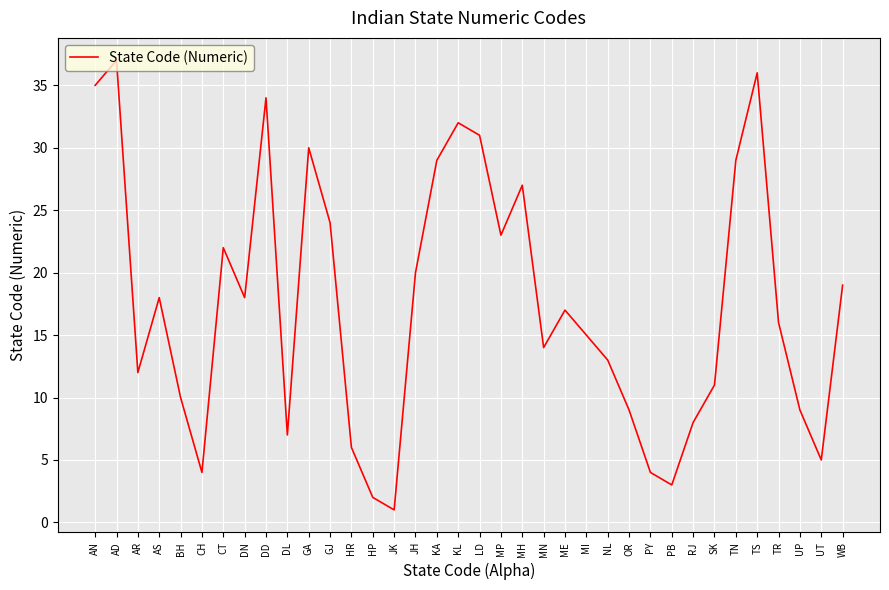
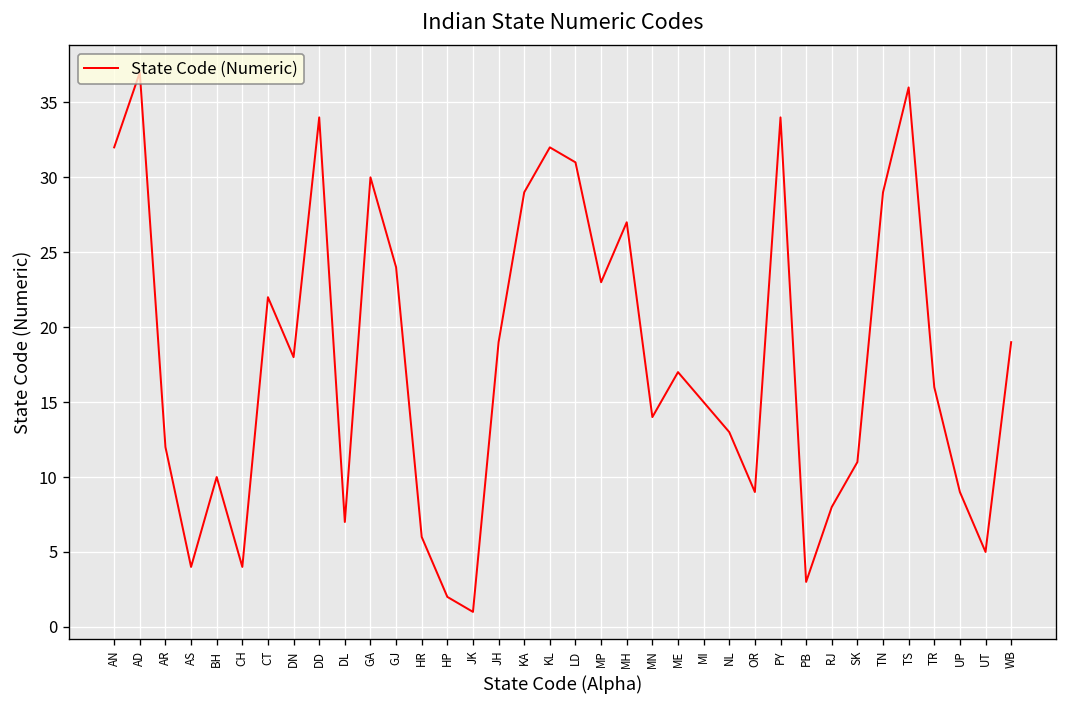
AN: 35 -> 32
AS: 18 -> 4
JH: 20 -> 19
PY: 4 -> 34
